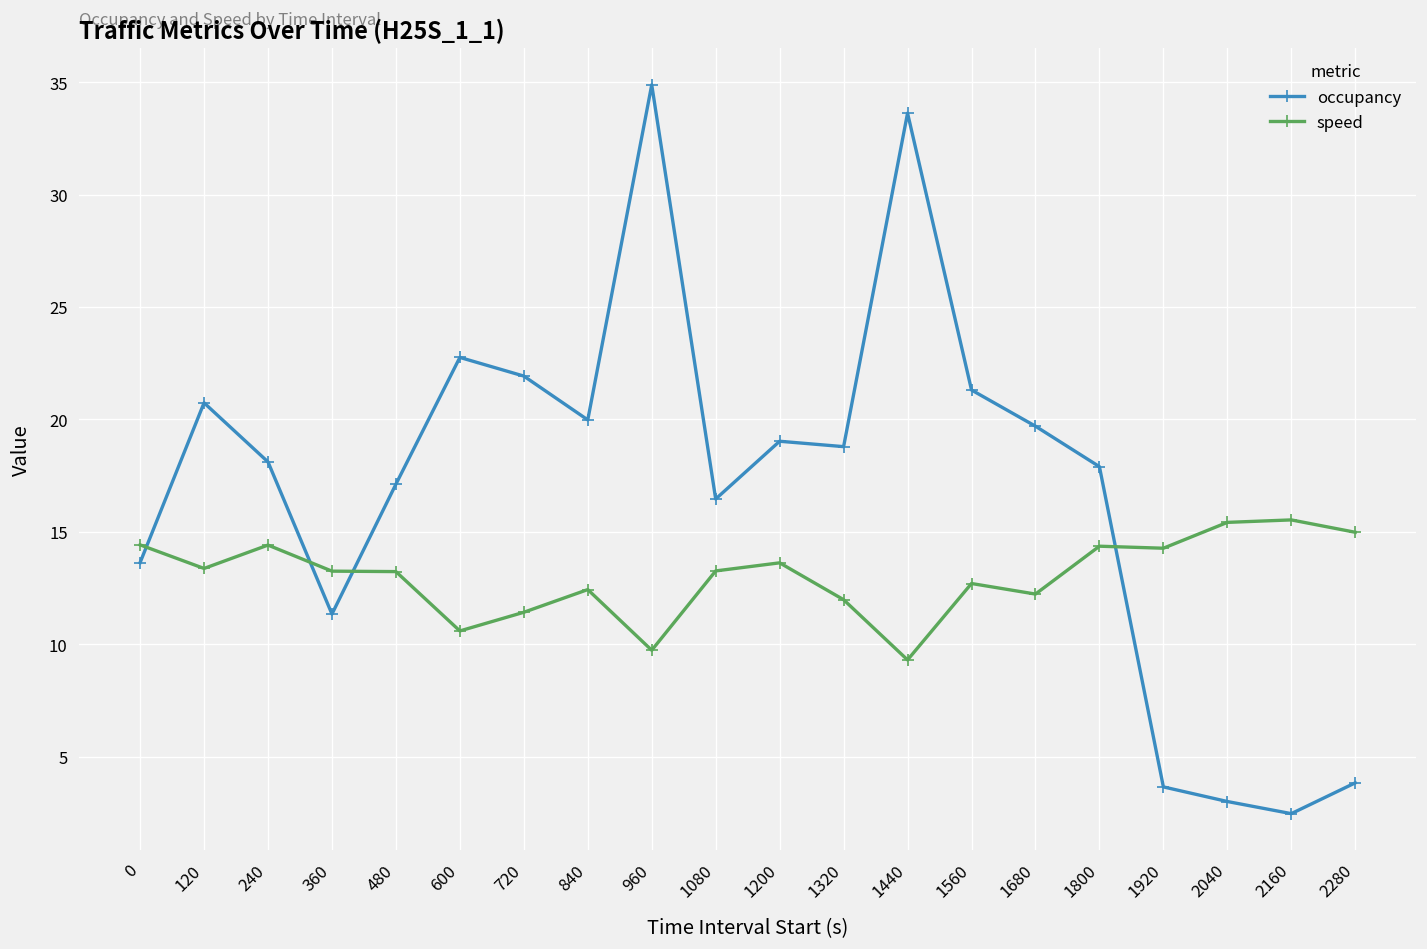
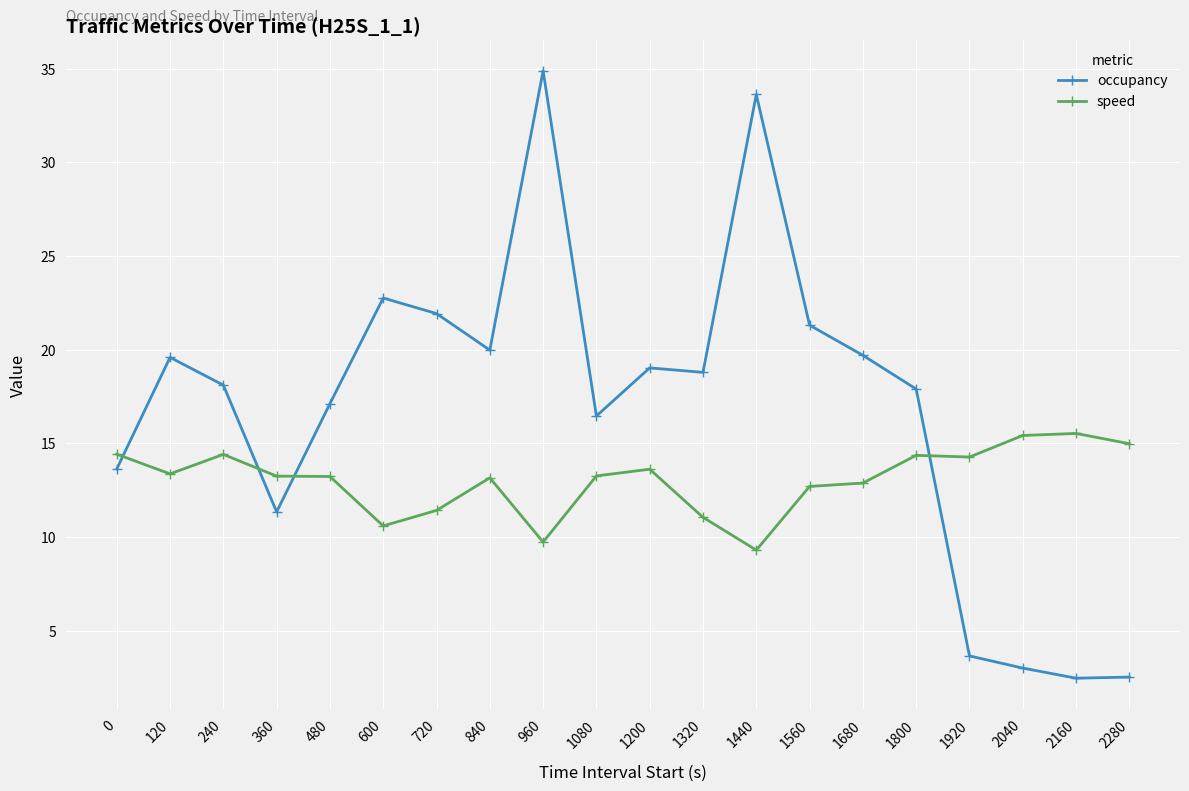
occupancy, 120: 20.7 -> 19.6
speed, 840: 12.4 -> 13.2
speed, 1320: 12.0 -> 11.1
speed, 1680: 12.2 -> 12.9
occupancy, 2280: 3.8 -> 2.5
